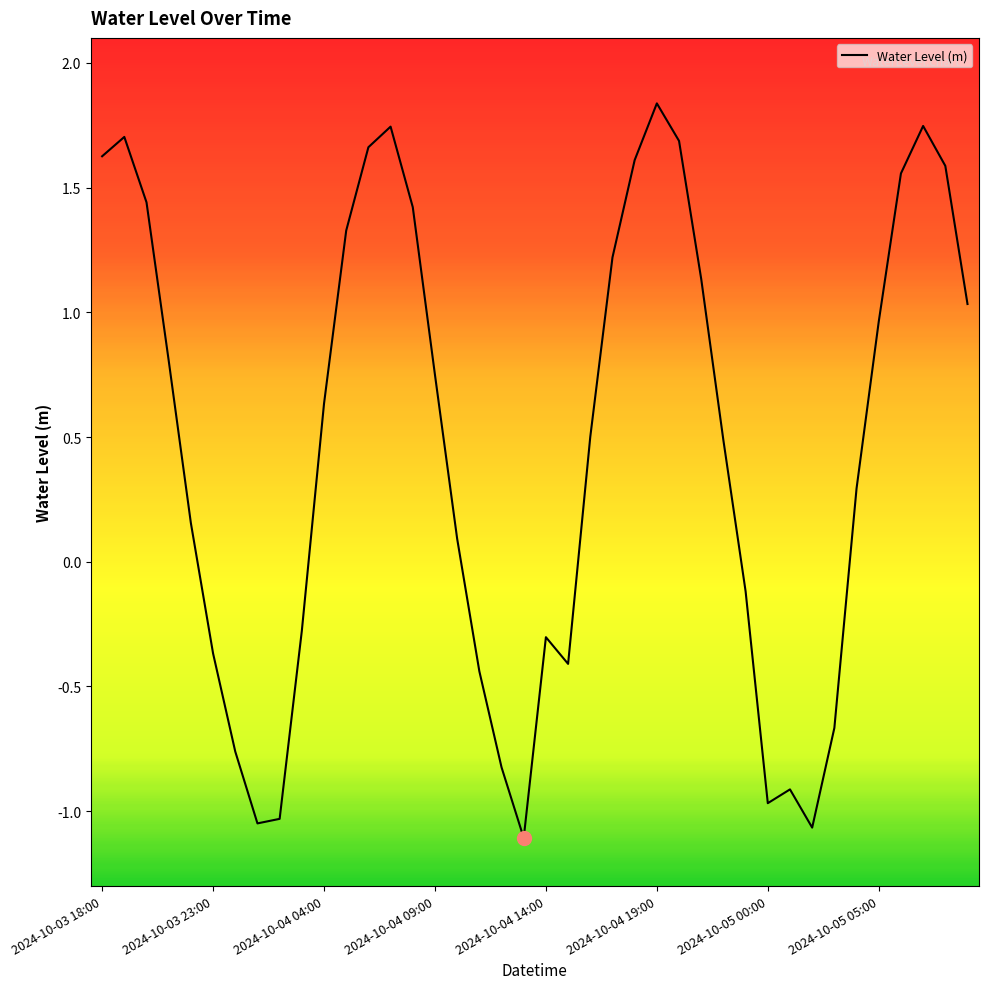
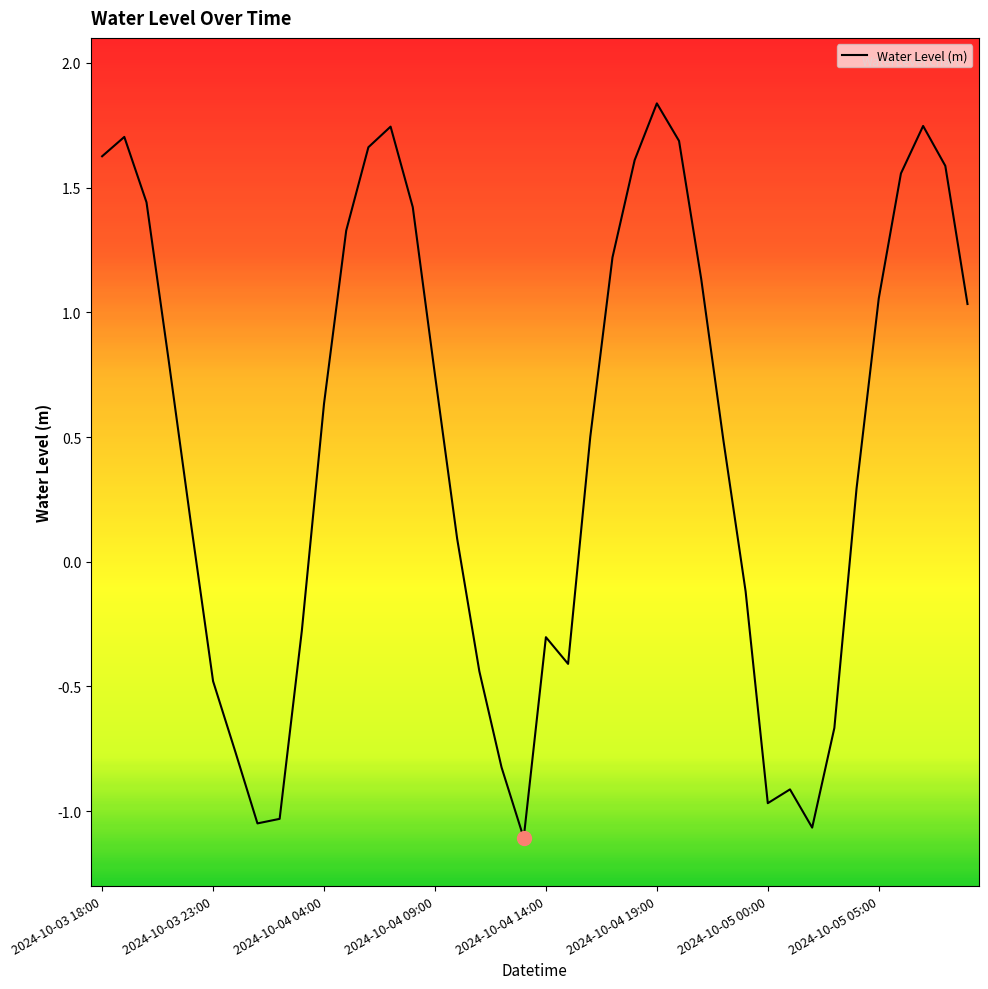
Water Level (m), 2024-10-03 23:00: -0.37 -> -0.48
Water Level (m), 2024-10-05 05:00: 0.96 -> 1.06
